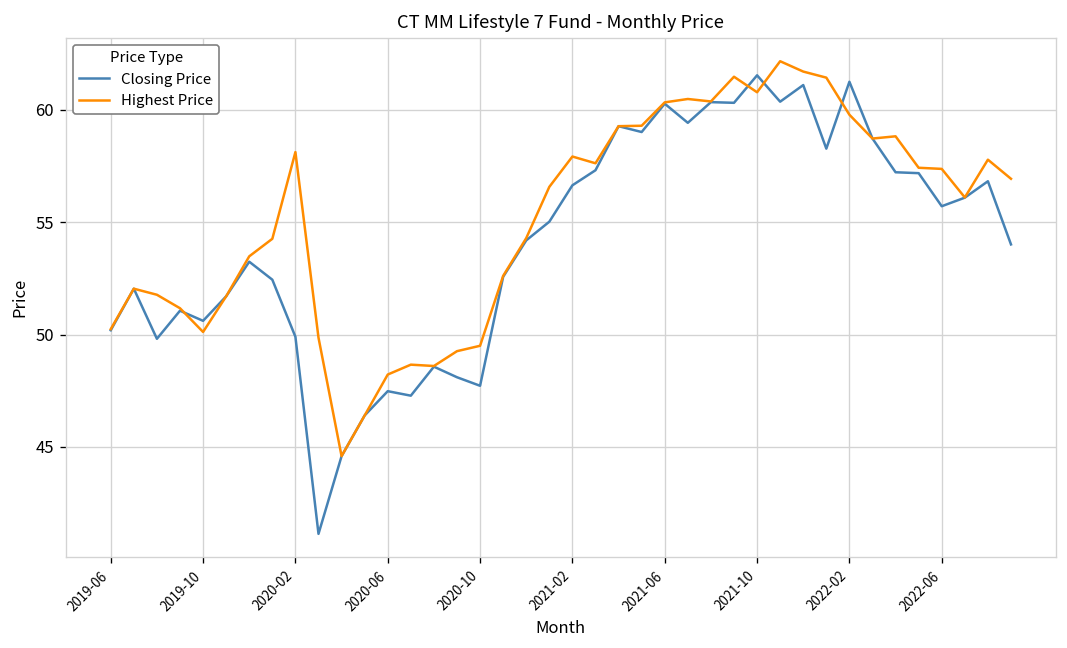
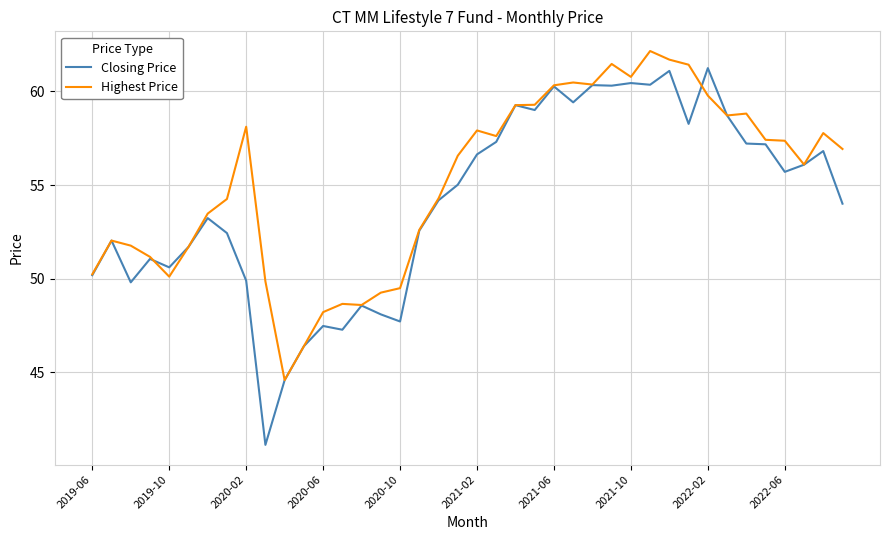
Closing Price, 2021-10: 61.5 -> 60.5
